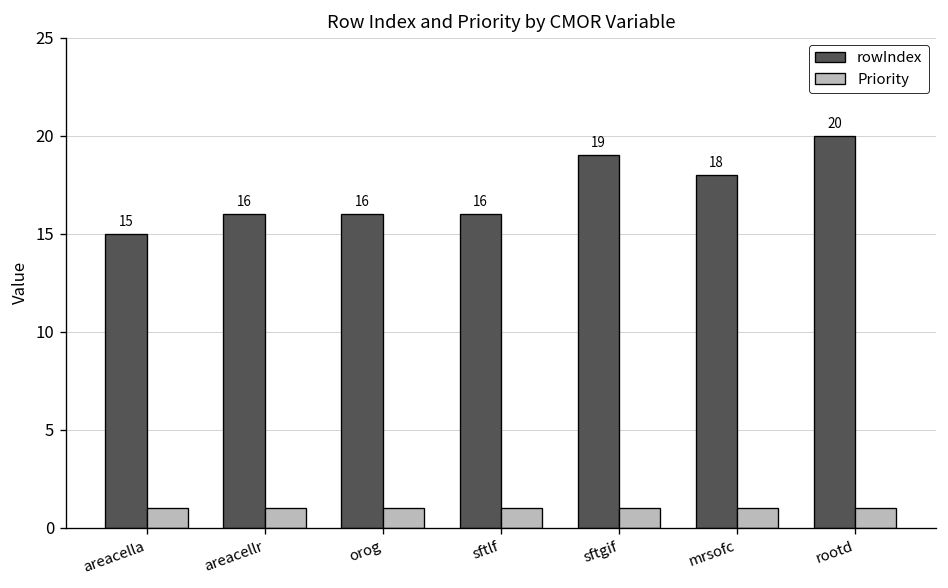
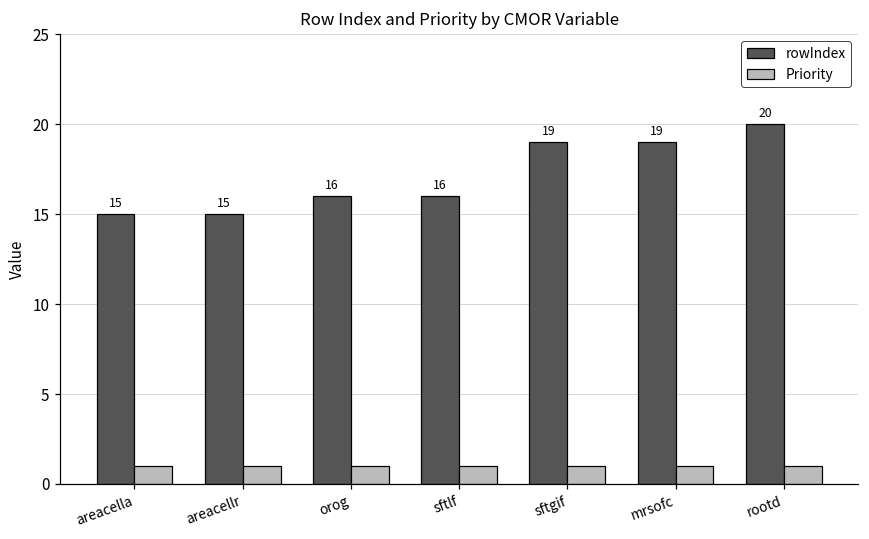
rowIndex, areacellr: 16 -> 15
rowIndex, mrsofc: 18 -> 19
